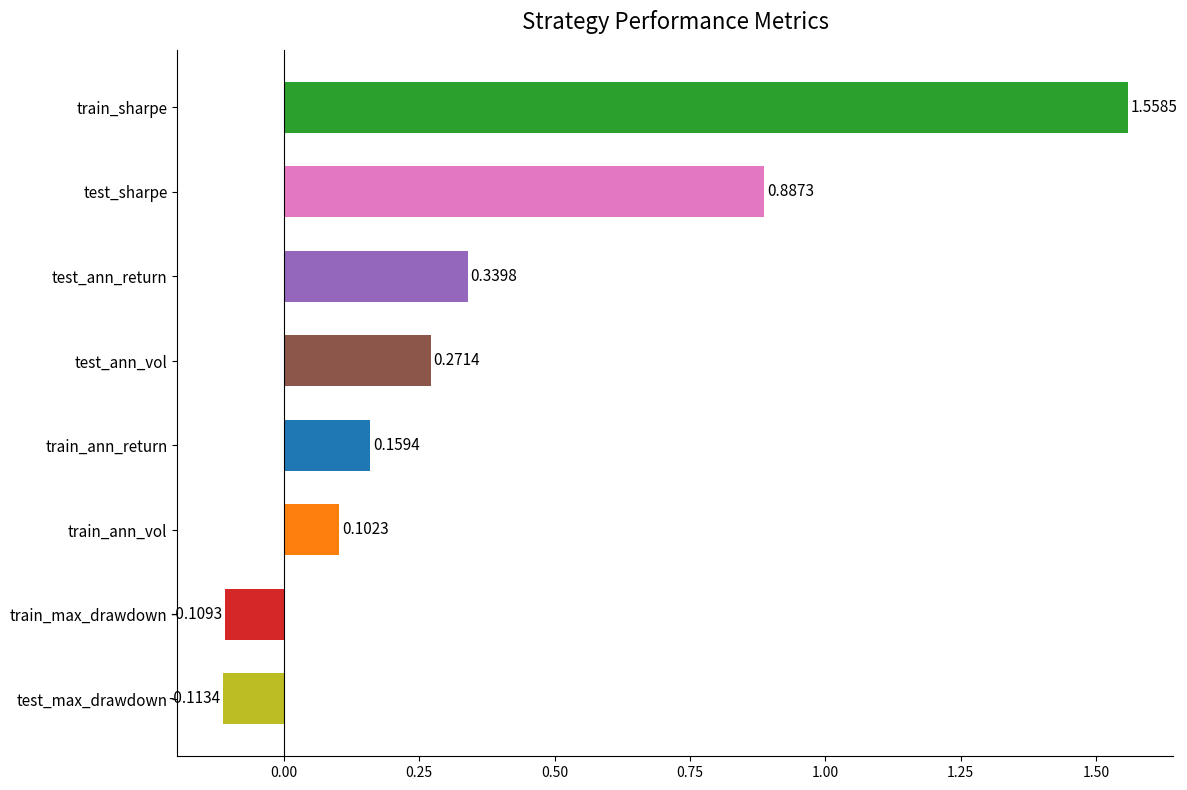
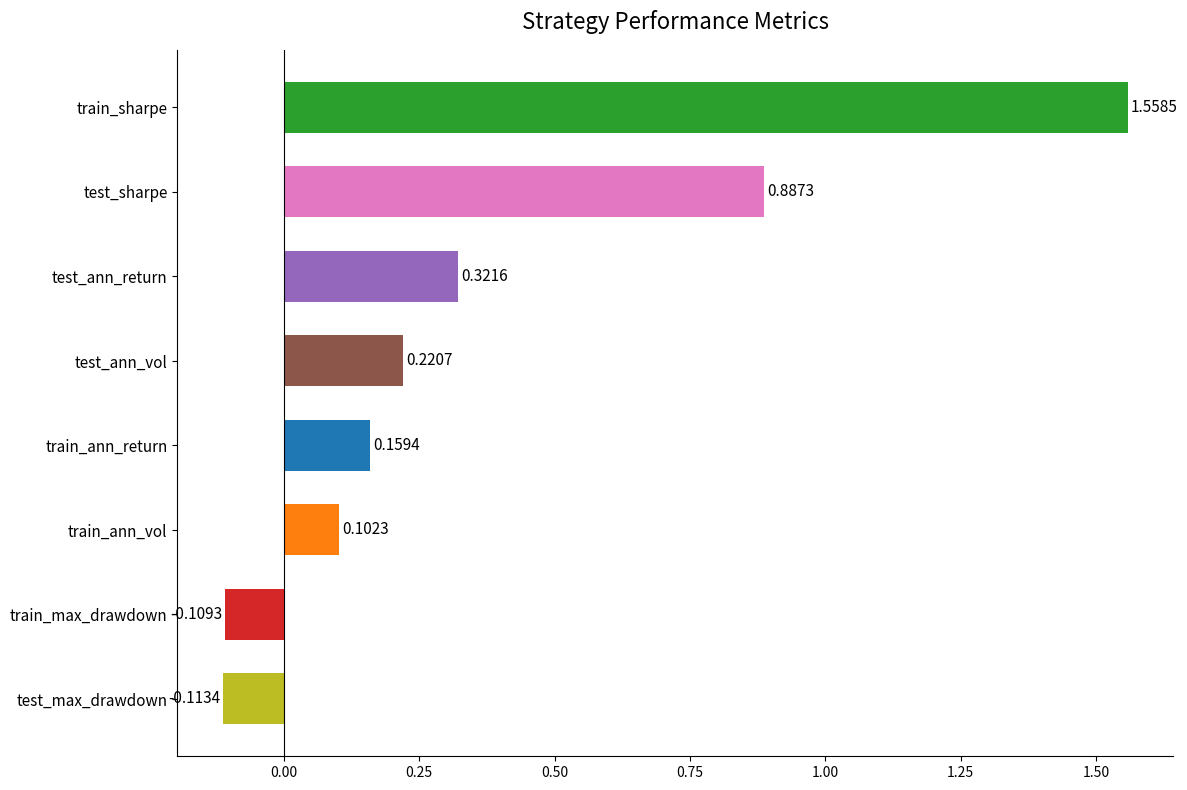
test_ann_return: 0.3398 -> 0.3216
test_ann_vol: 0.2714 -> 0.2207
